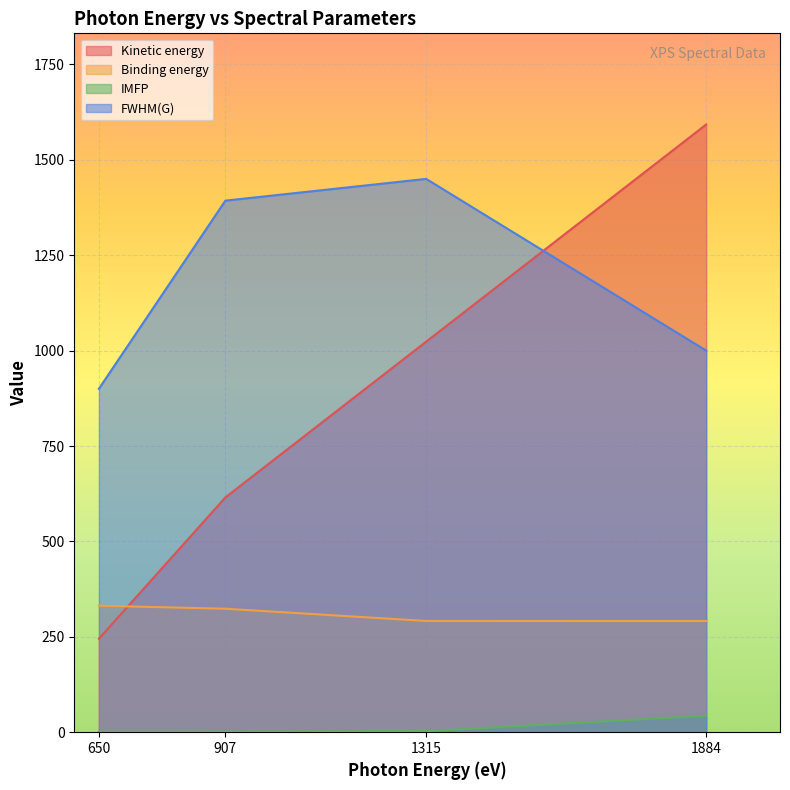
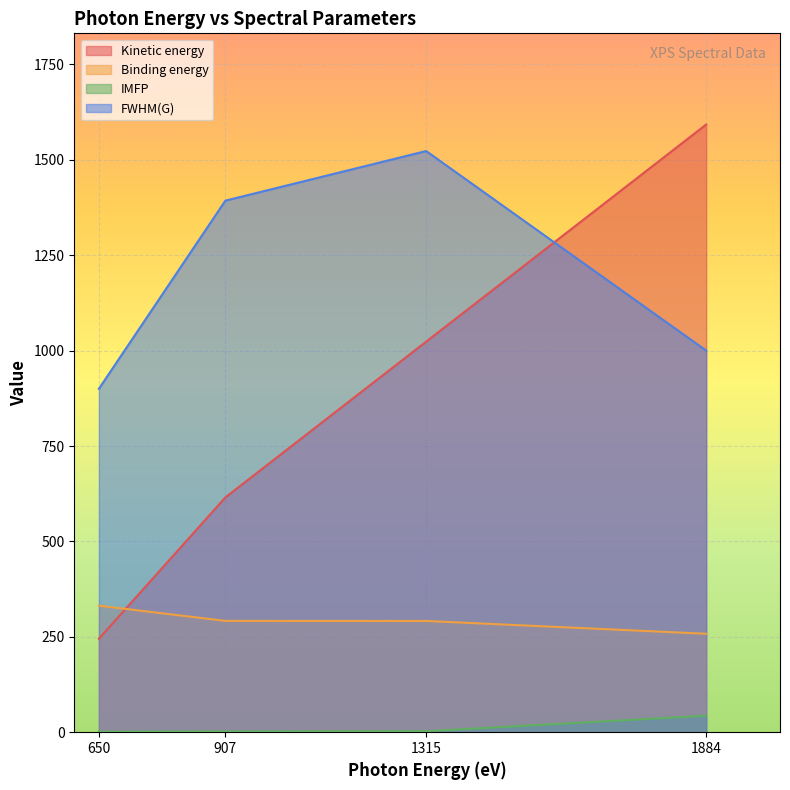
Binding energy, 907: 320 -> 290
FWHM(G), 1315: 1450 -> 1520
Binding energy, 1884: 290 -> 260
